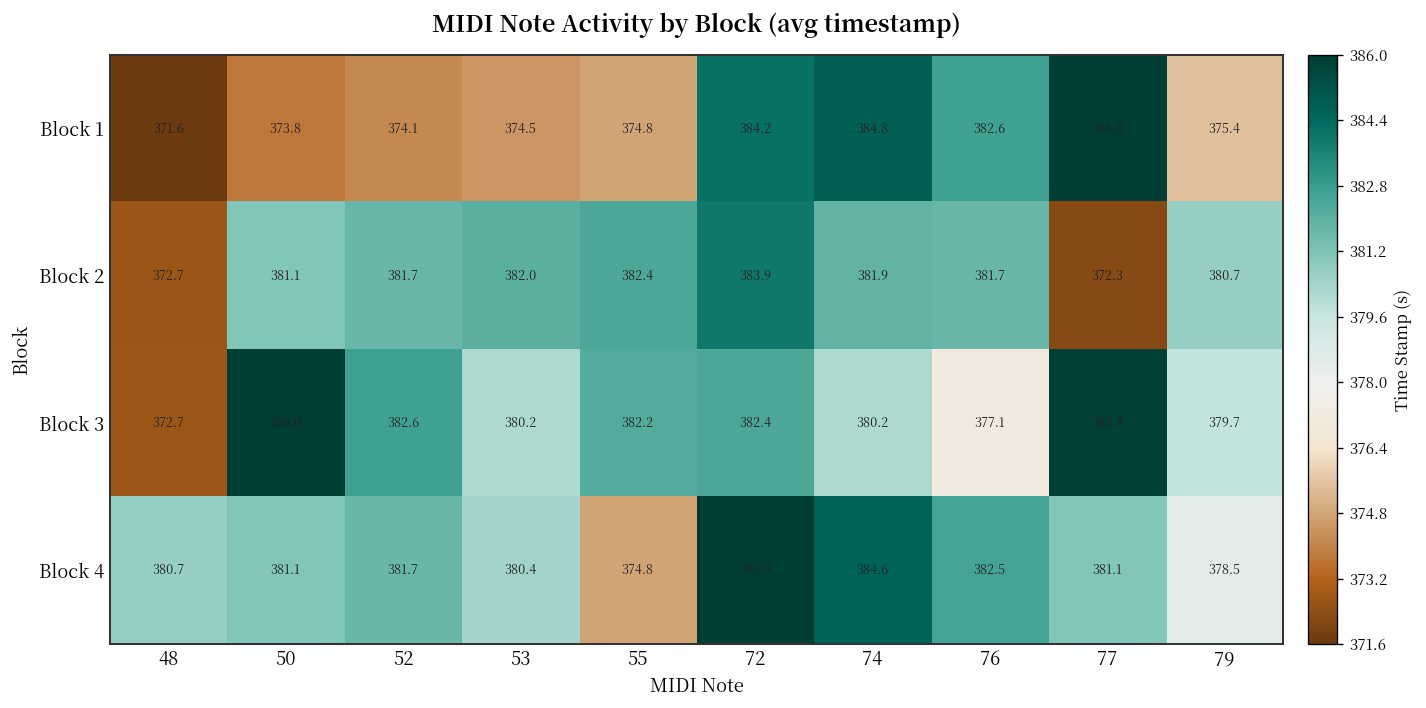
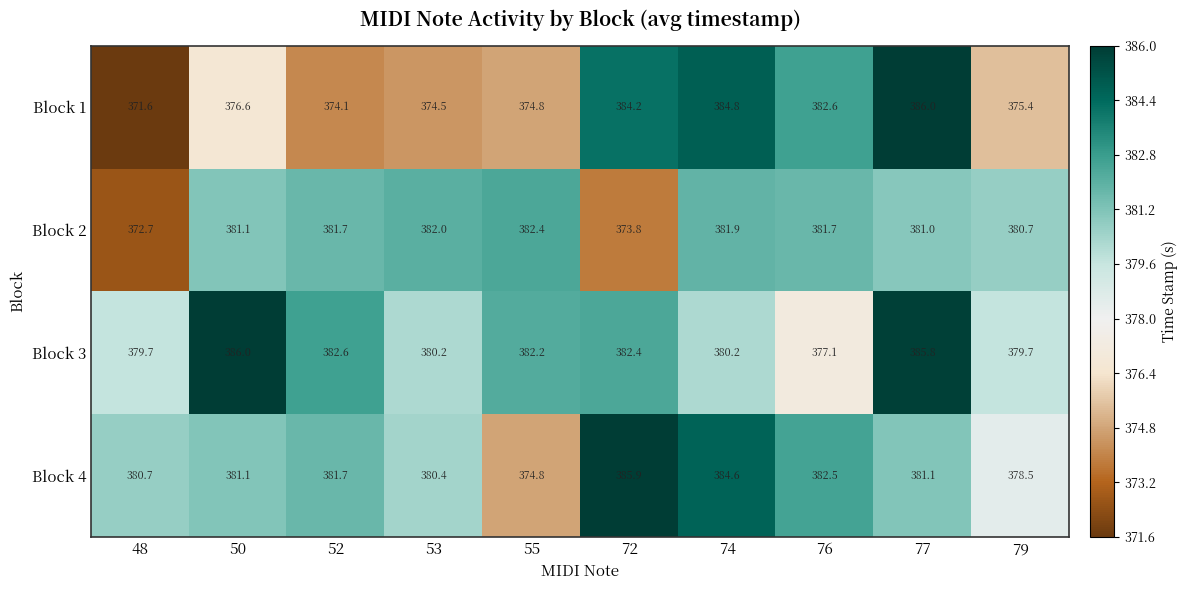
Block 1, 50: 373.8 -> 376.6
Block 2, 72: 383.9 -> 373.8
Block 2, 77: 372.3 -> 381.0
Block 3, 48: 372.7 -> 379.7
